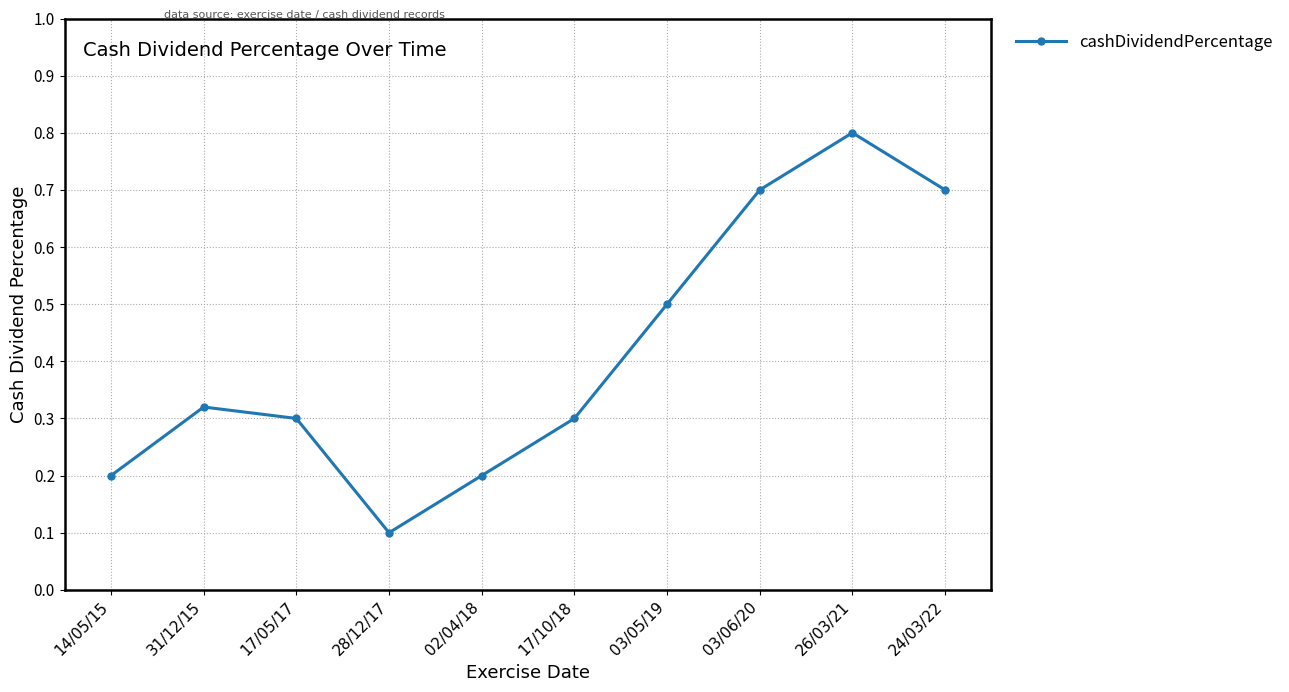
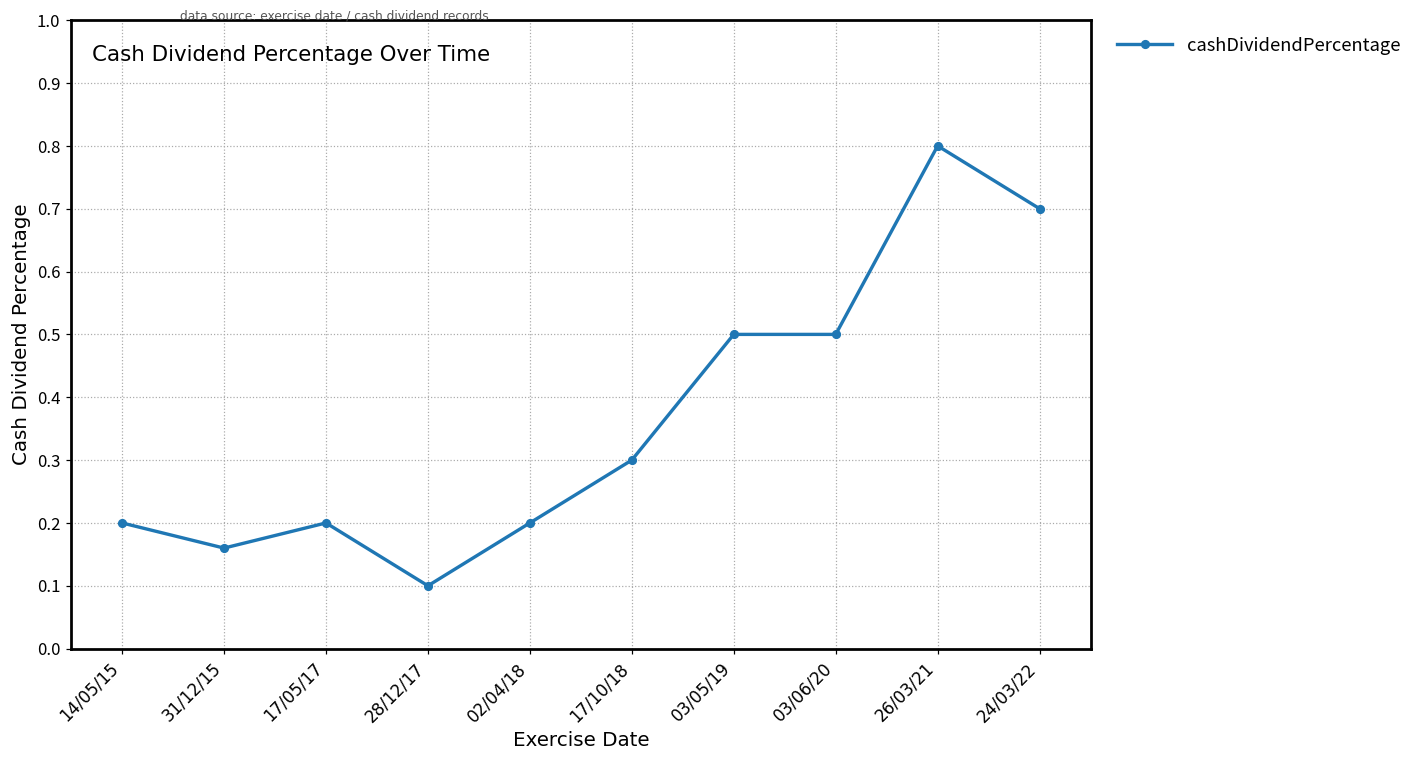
31/12/15: 0.32 -> 0.16
17/05/17: 0.3 -> 0.2
03/06/20: 0.7 -> 0.5
